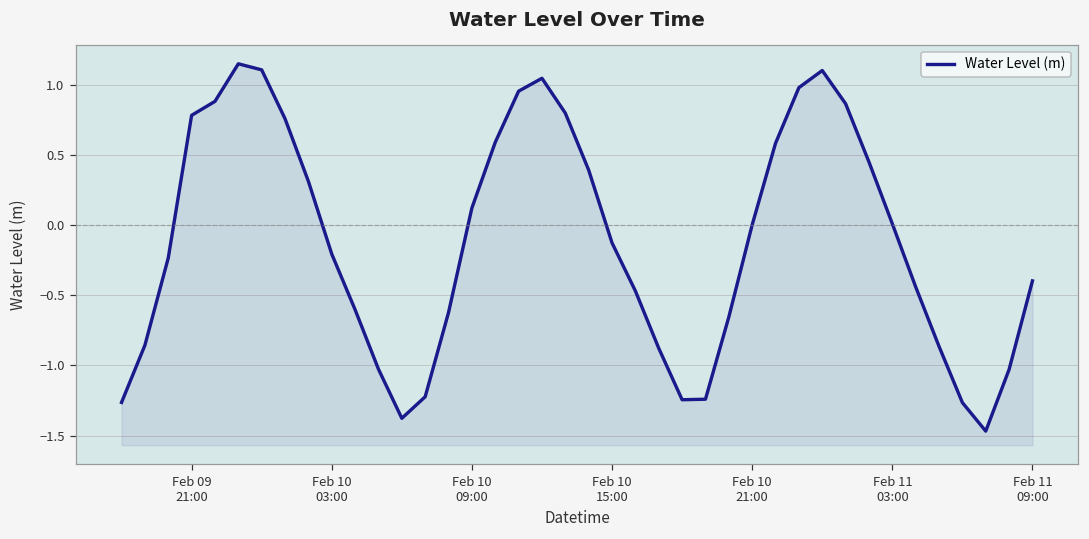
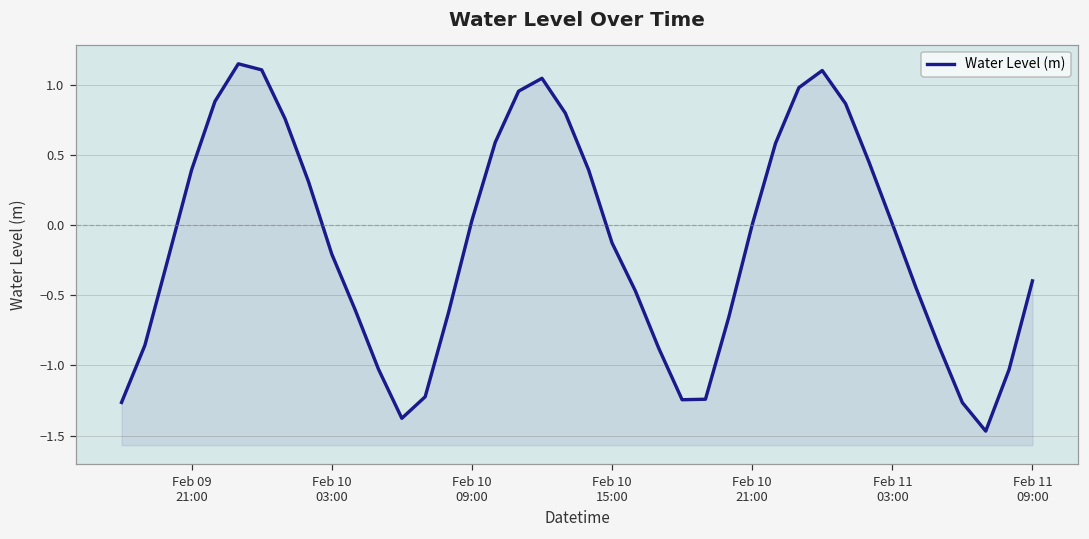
Feb 09 21:00: 0.78 -> 0.39
Feb 10 09:00: 0.12 -> 0.03
